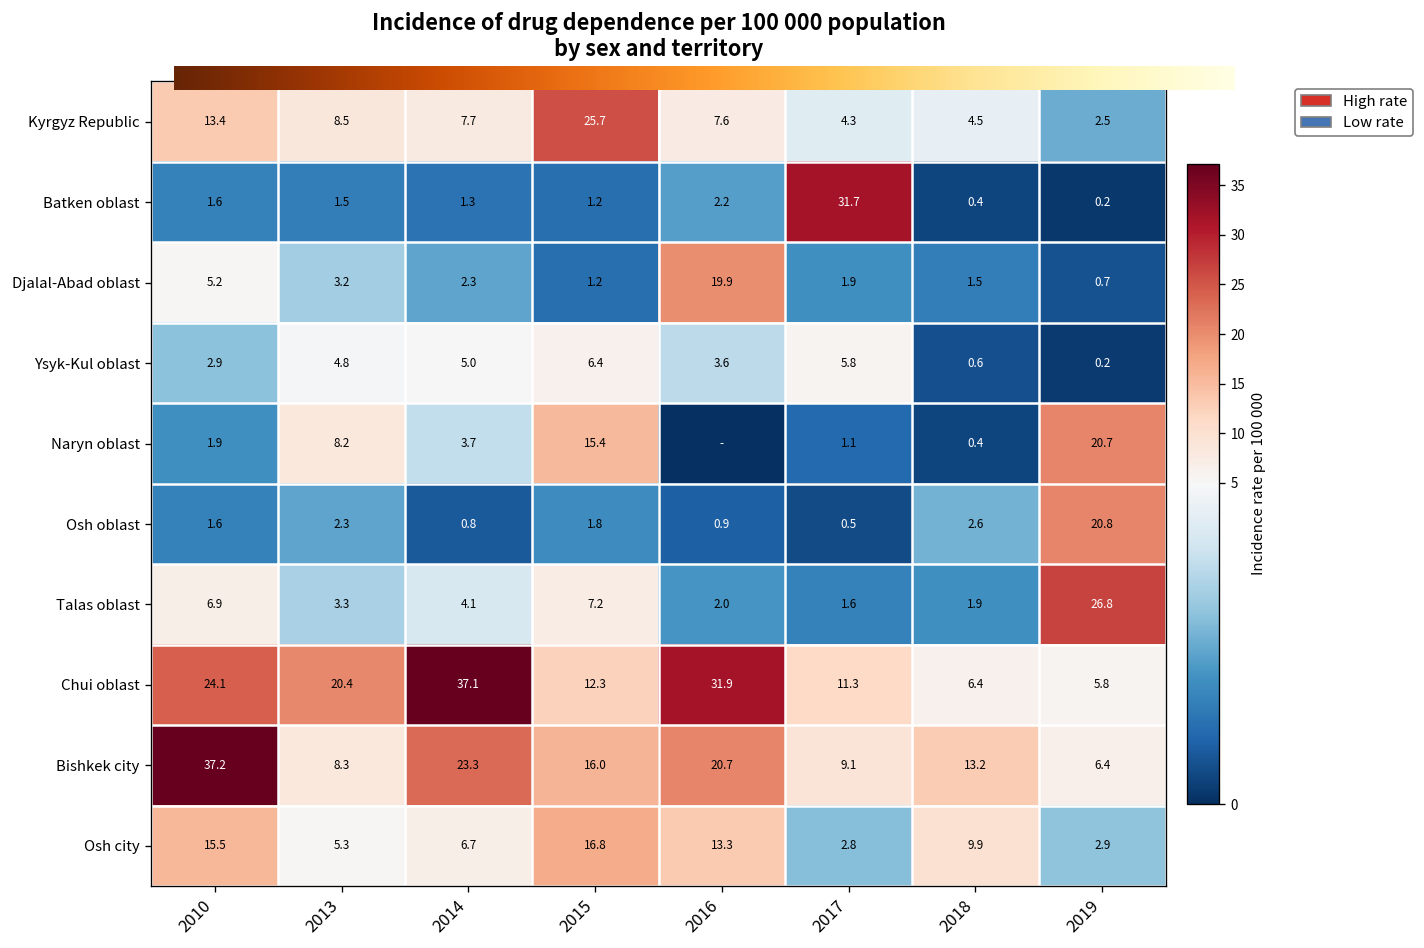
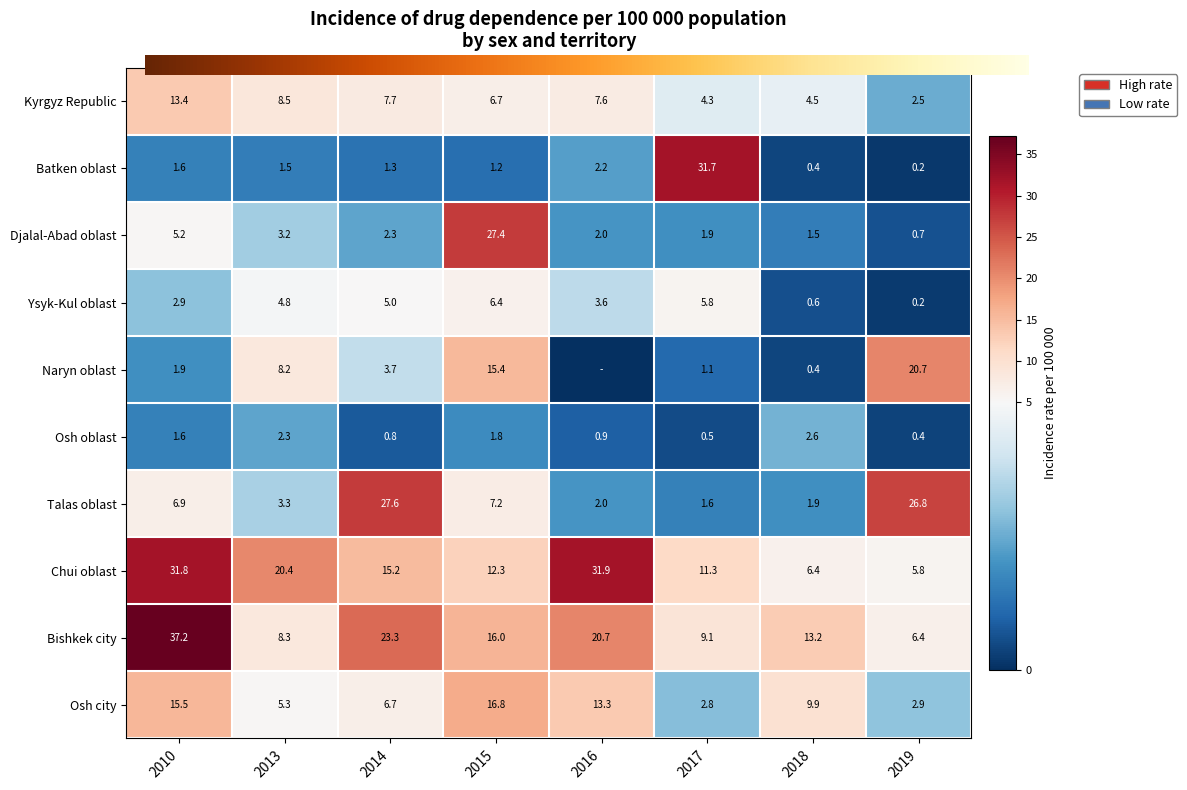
Kyrgyz Republic, 2015: 25.7 -> 6.7
Djalal-Abad oblast, 2015: 1.2 -> 27.4
Djalal-Abad oblast, 2016: 19.9 -> 2.0
Osh oblast, 2019: 20.8 -> 0.4
Talas oblast, 2014: 4.1 -> 27.6
Chui oblast, 2010: 24.1 -> 31.8
Chui oblast, 2014: 37.1 -> 15.2
